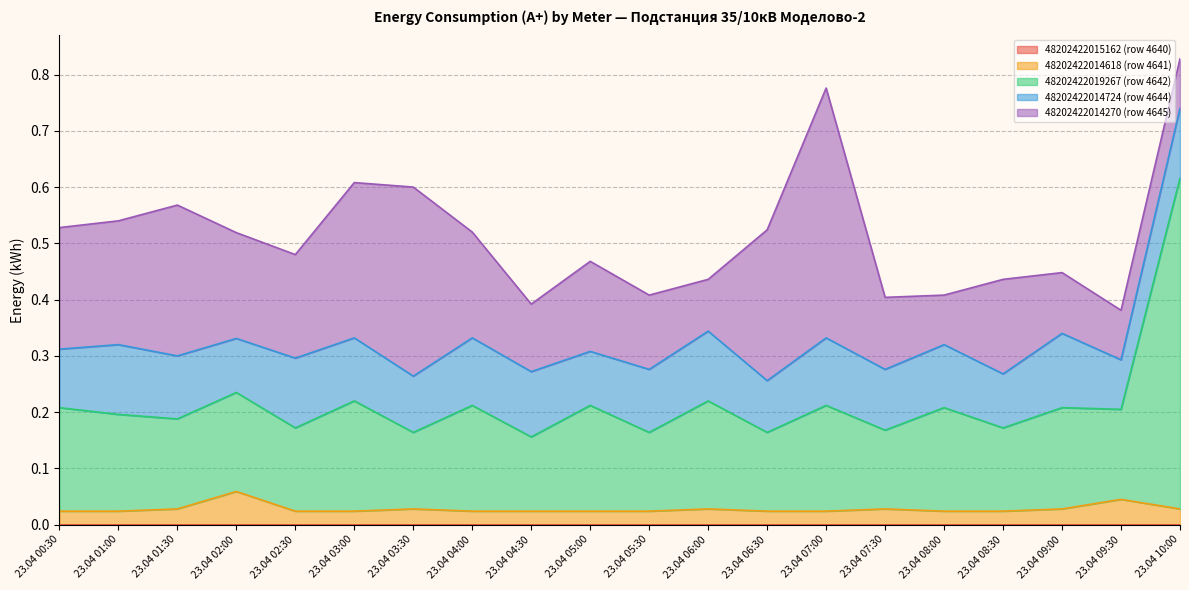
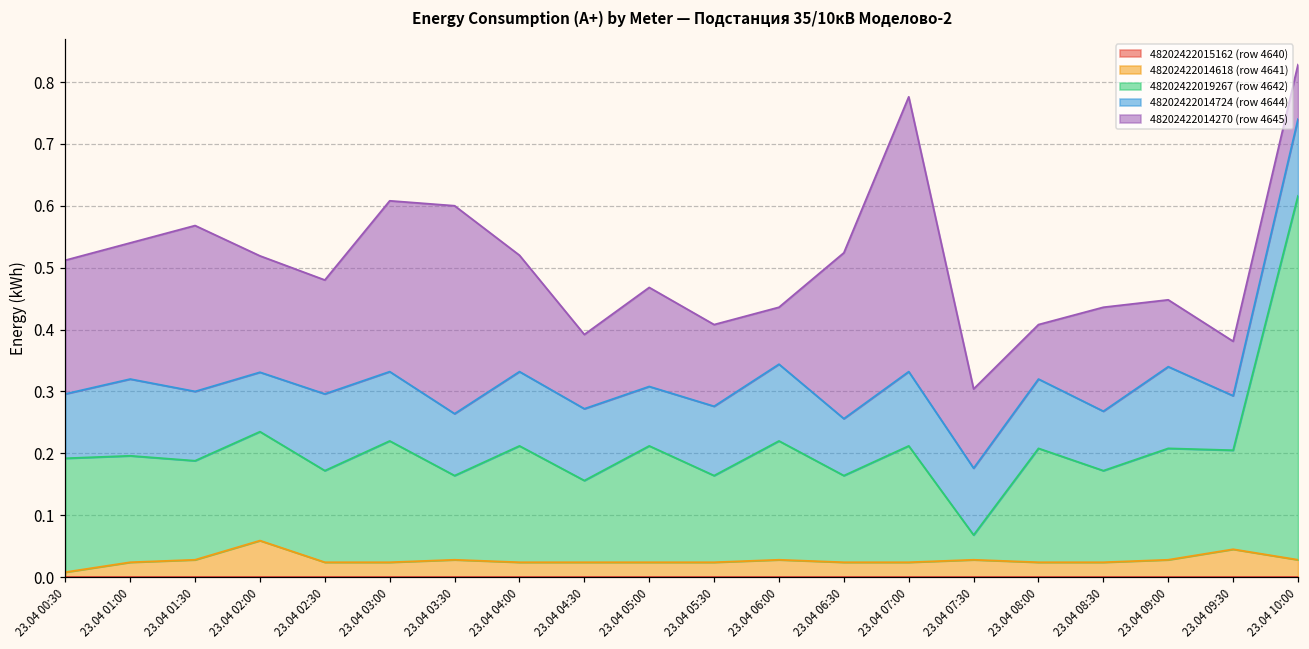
48202422014618 (row 4641), 23.04 00:30: 0.02 -> 0.01
48202422019267 (row 4642), 23.04 07:30: 0.14 -> 0.04
